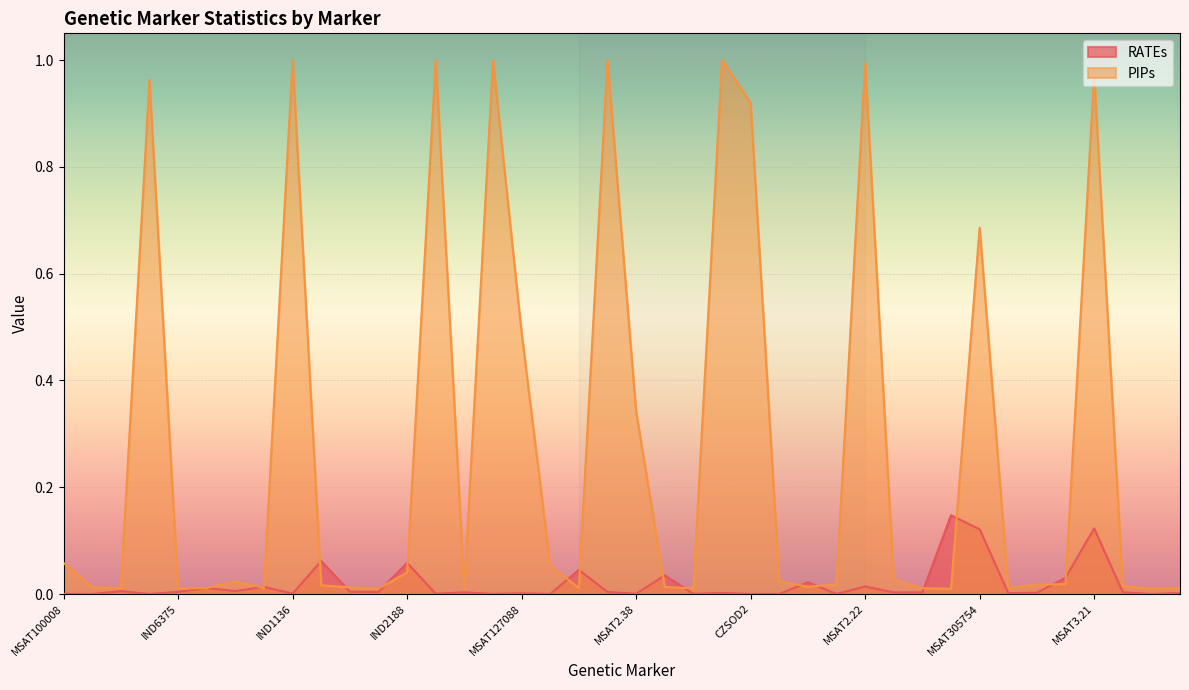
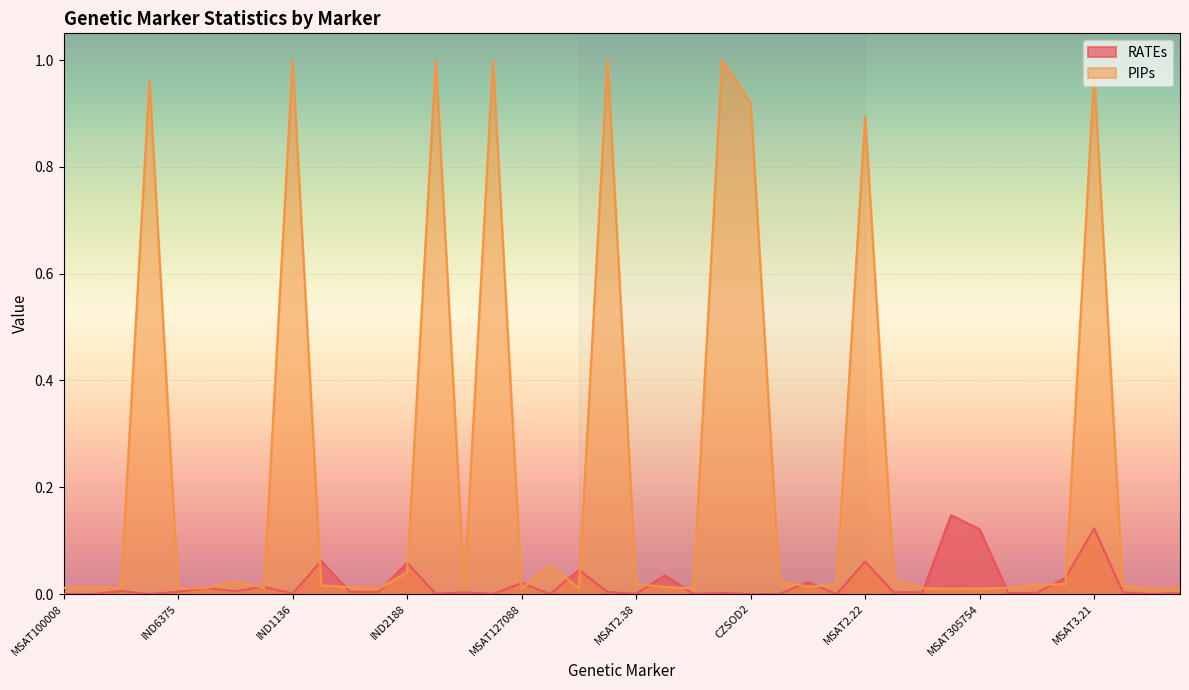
PIPs, MSAT100008: 0.06 -> 0.01
RATEs, MSAT127088: 0.00 -> 0.02
PIPs, MSAT127088: 0.49 -> 0.01
PIPs, MSAT2.38: 0.34 -> 0.02
RATEs, MSAT2.22: 0.01 -> 0.06
PIPs, MSAT2.22: 0.99 -> 0.89
PIPs, MSAT305754: 0.69 -> 0.01
